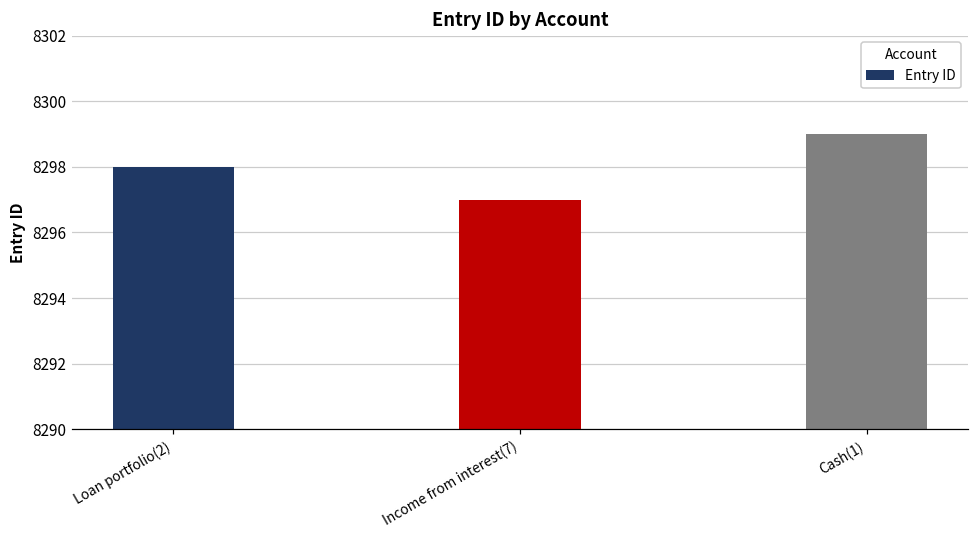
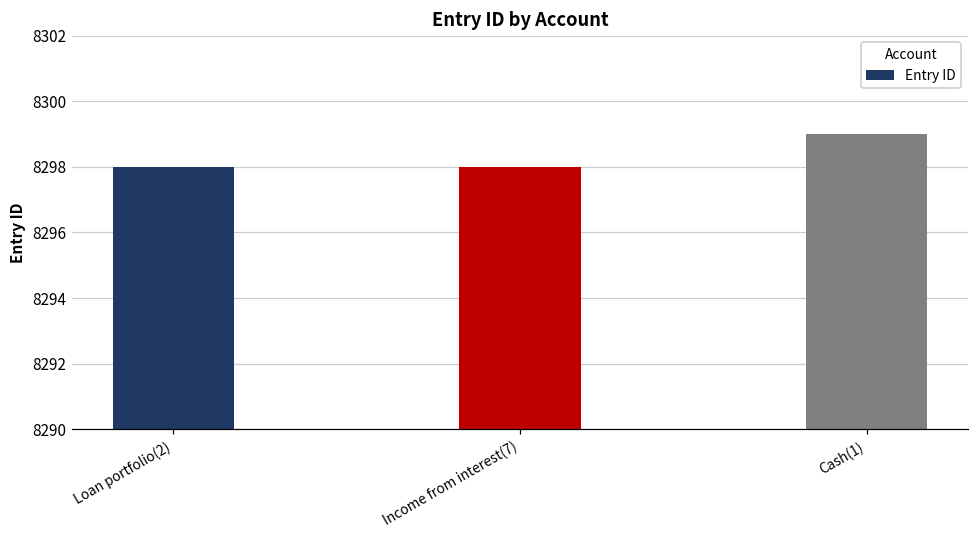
Income from interest(7): 8297 -> 8298
